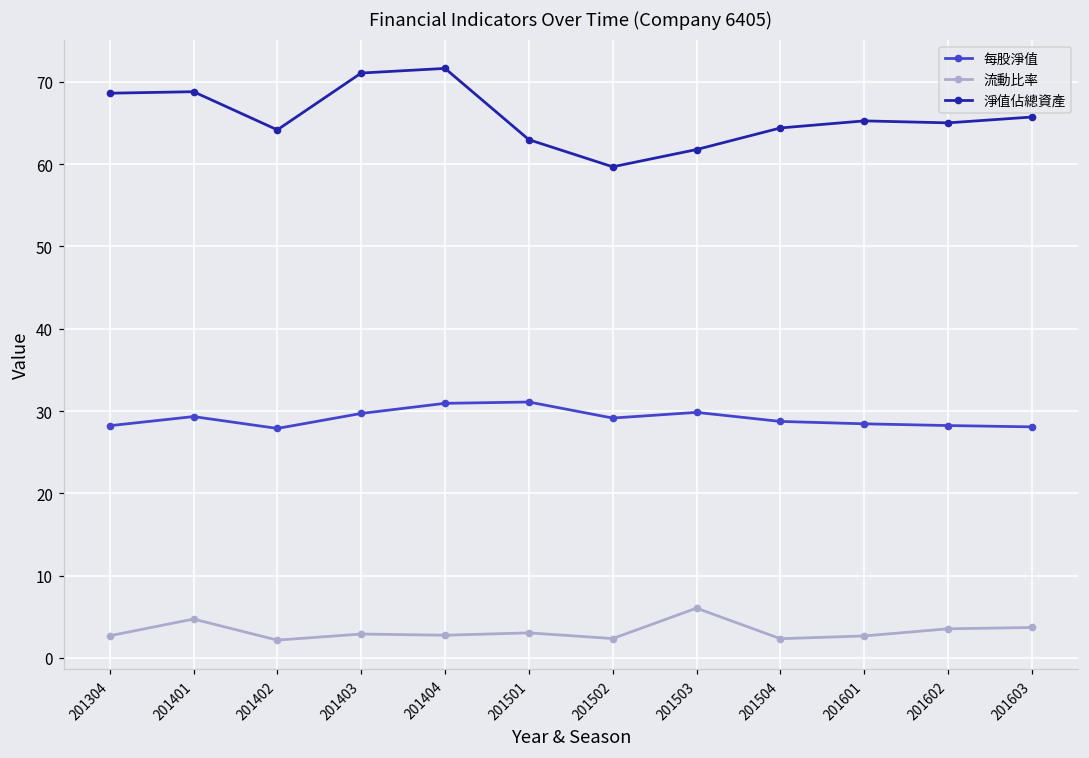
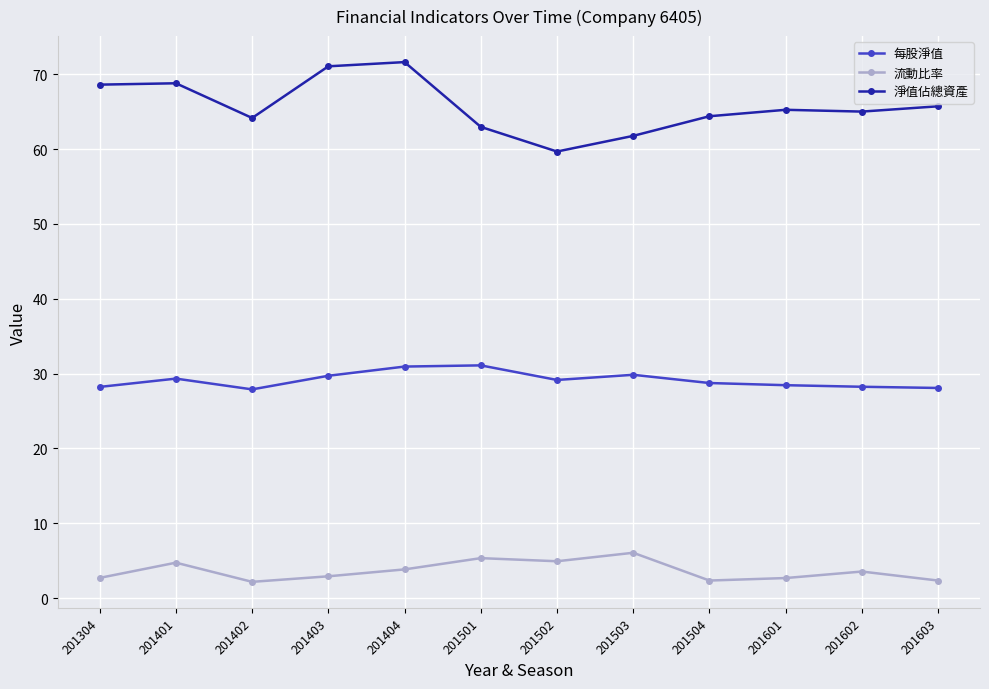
流動比率, 201404: 3 -> 4
流動比率, 201501: 3 -> 5
流動比率, 201502: 2 -> 5
流動比率, 201603: 4 -> 2
